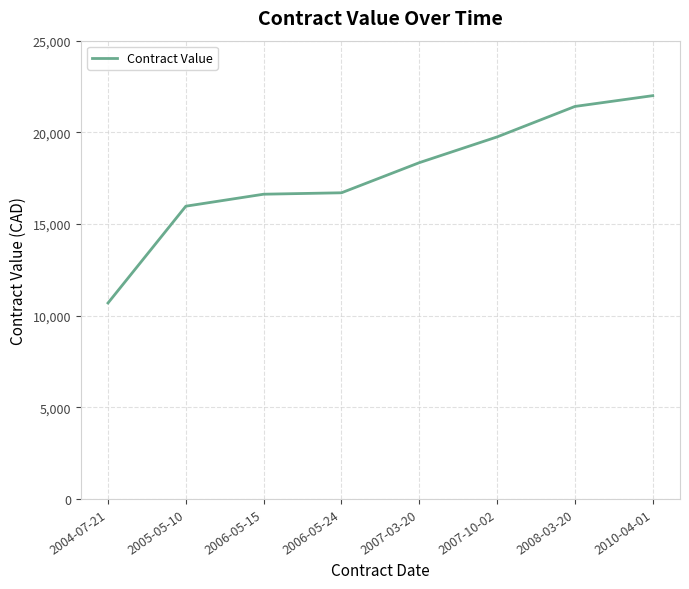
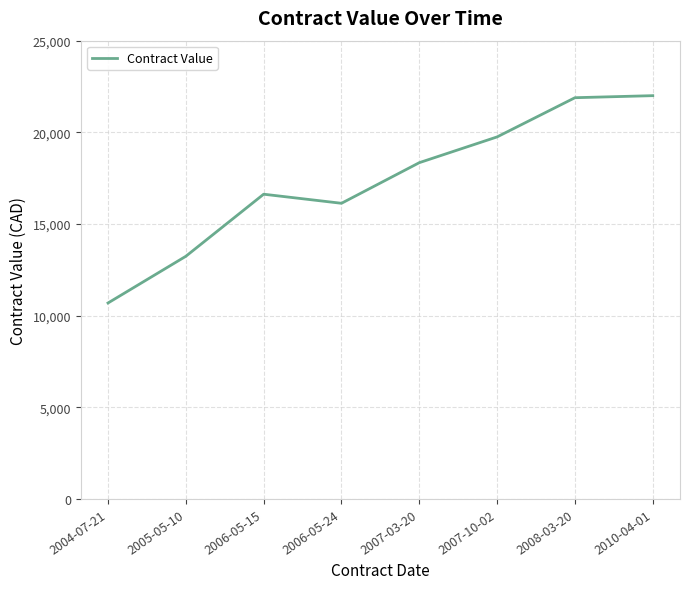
2005-05-10: 16,000 -> 13,200
2006-05-24: 16,700 -> 16,100
2008-03-20: 21,400 -> 21,900
